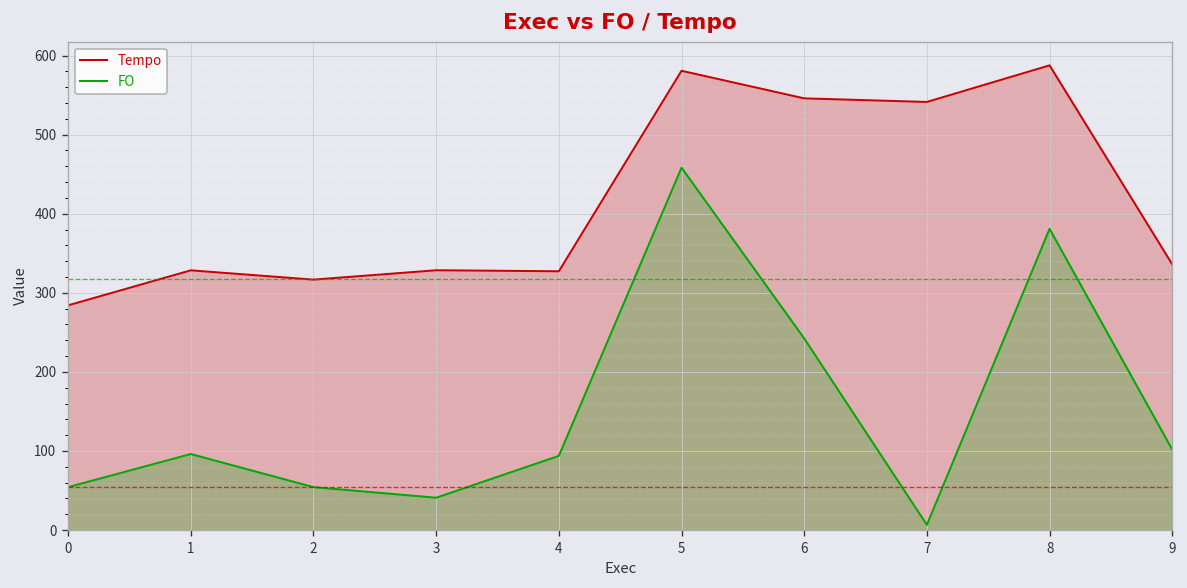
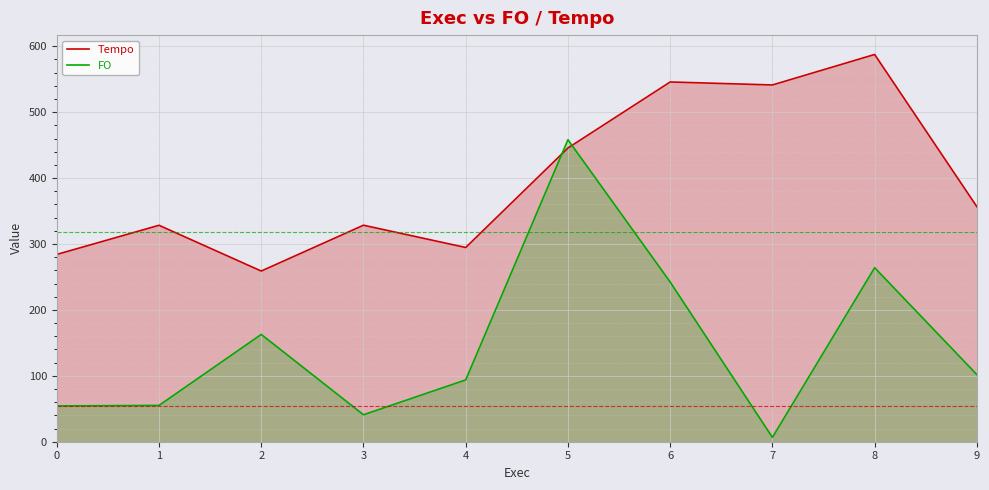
FO, 1: 100 -> 60
Tempo, 2: 320 -> 260
FO, 2: 50 -> 160
Tempo, 4: 330 -> 290
Tempo, 5: 580 -> 450
FO, 8: 380 -> 260
Tempo, 9: 340 -> 360
